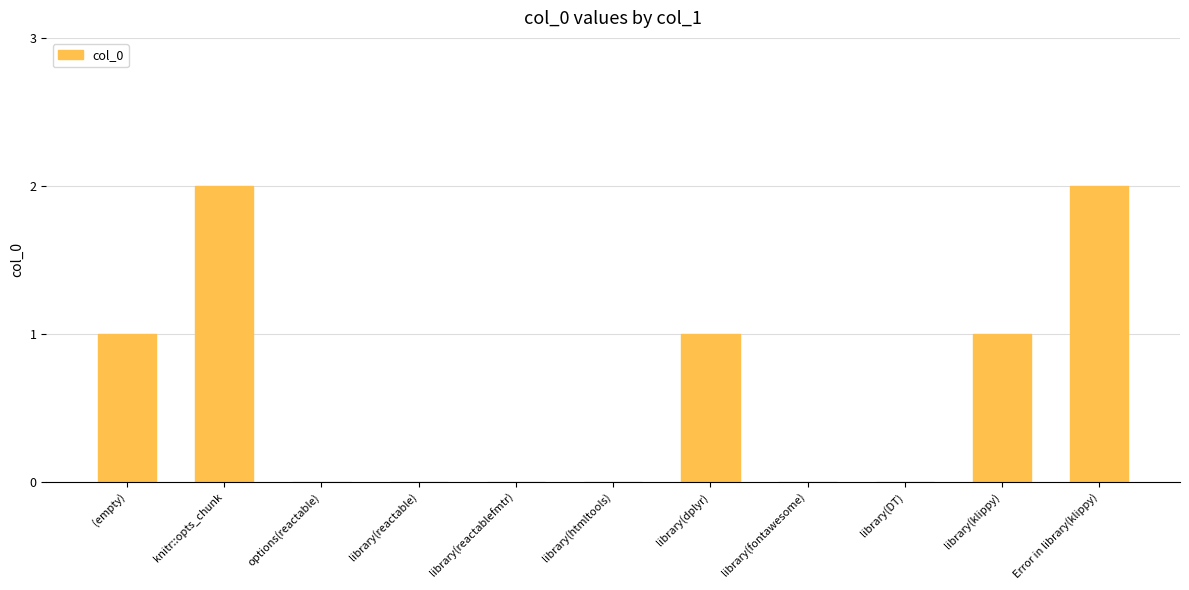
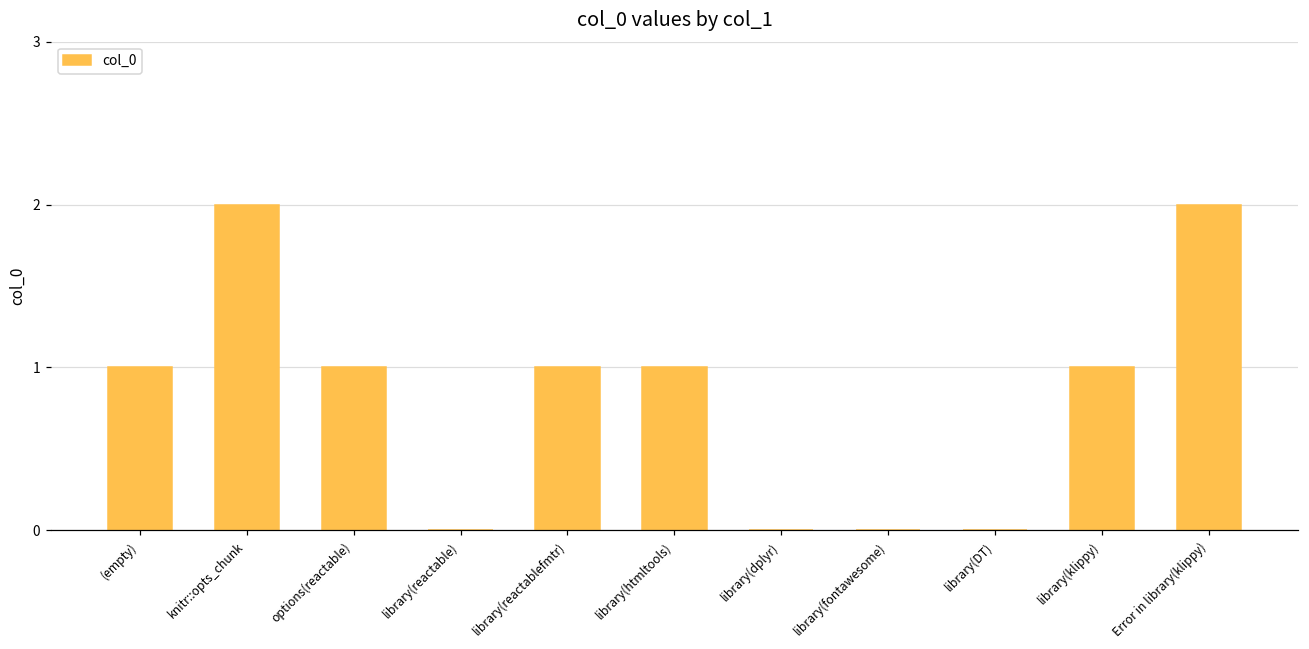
options(reactable): 0 -> 1
library(reactablefmtr): 0 -> 1
library(htmltools): 0 -> 1
library(dplyr): 1 -> 0
